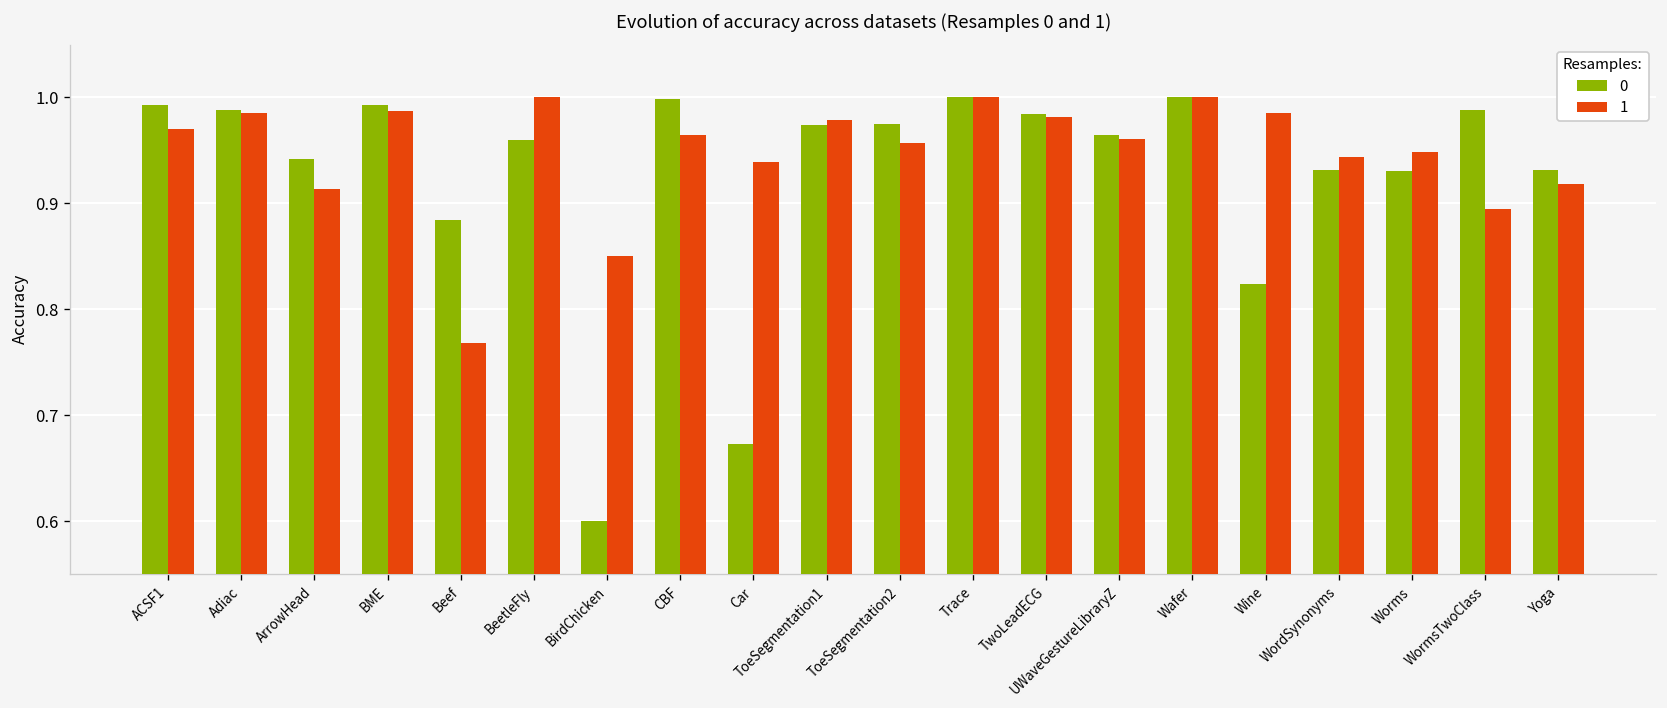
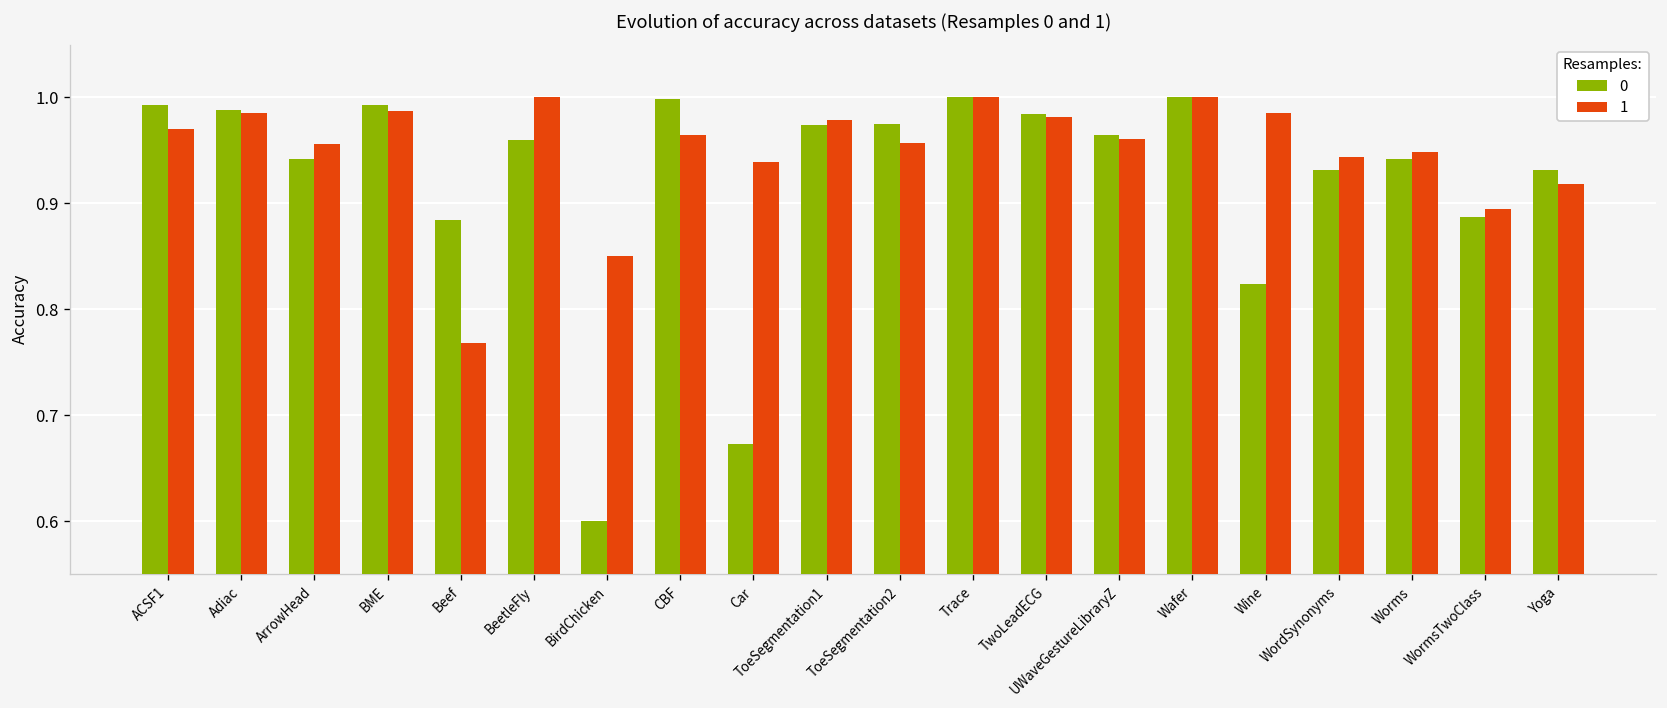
1, ArrowHead: 0.91 -> 0.96
0, Worms: 0.93 -> 0.94
0, WormsTwoClass: 0.99 -> 0.89
